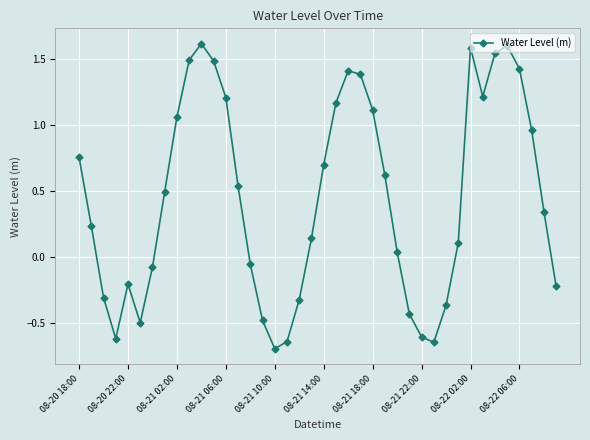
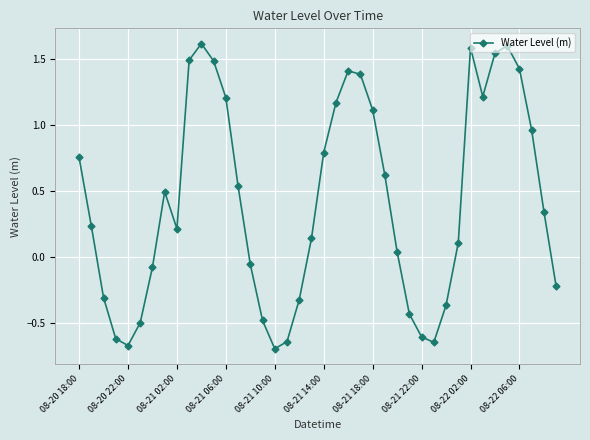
08-20 22:00: -0.21 -> -0.67
08-21 02:00: 1.06 -> 0.21
08-21 14:00: 0.70 -> 0.79
